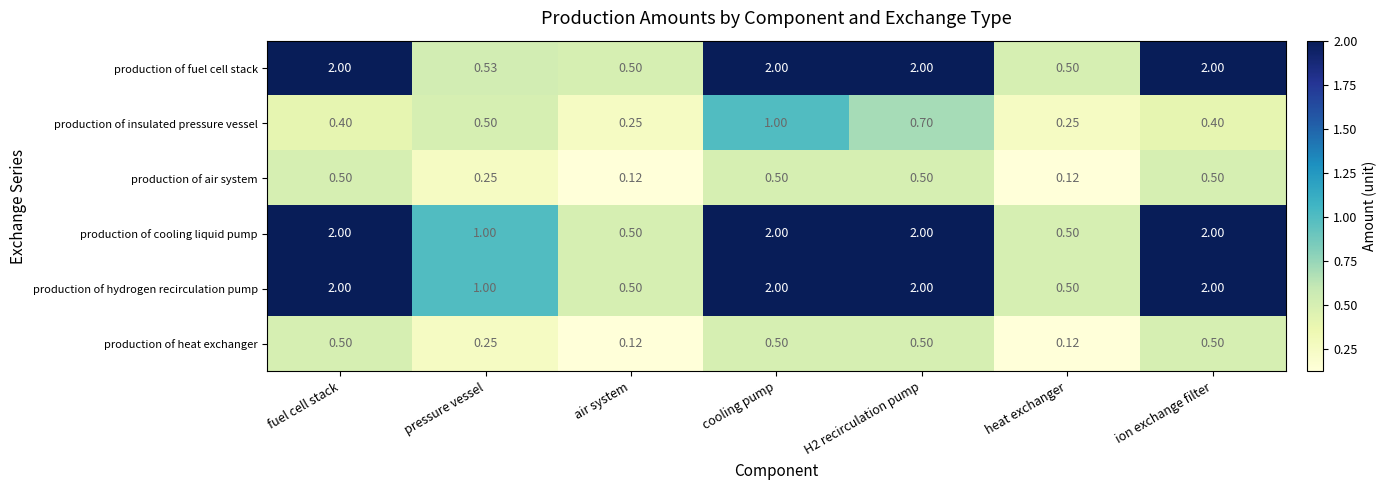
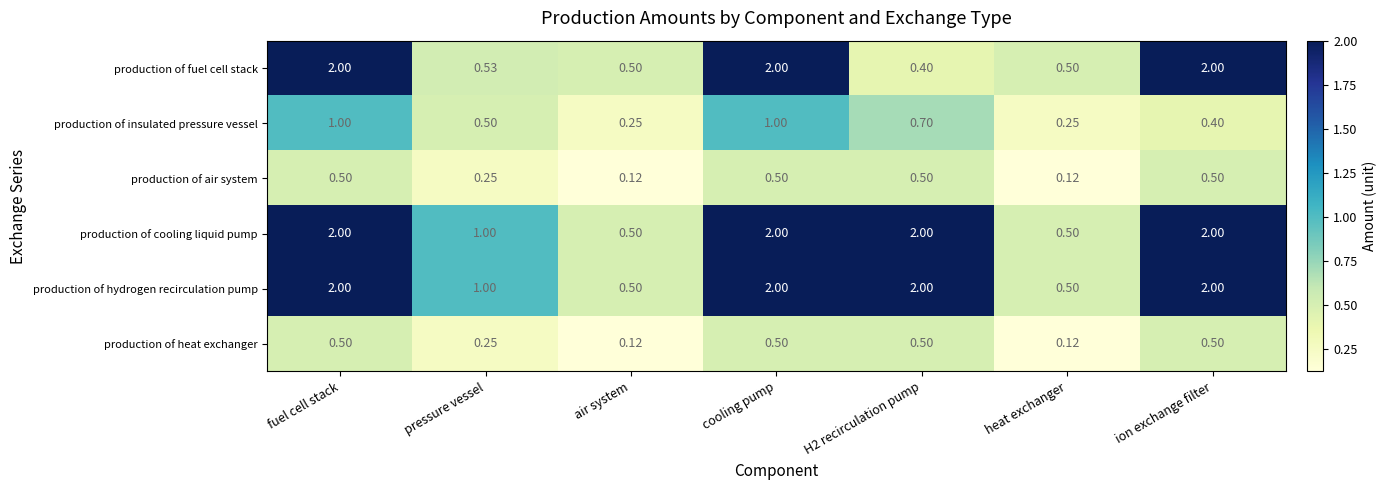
production of fuel cell stack, H2 recirculation pump: 2.00 -> 0.40
production of insulated pressure vessel, fuel cell stack: 0.40 -> 1.00
